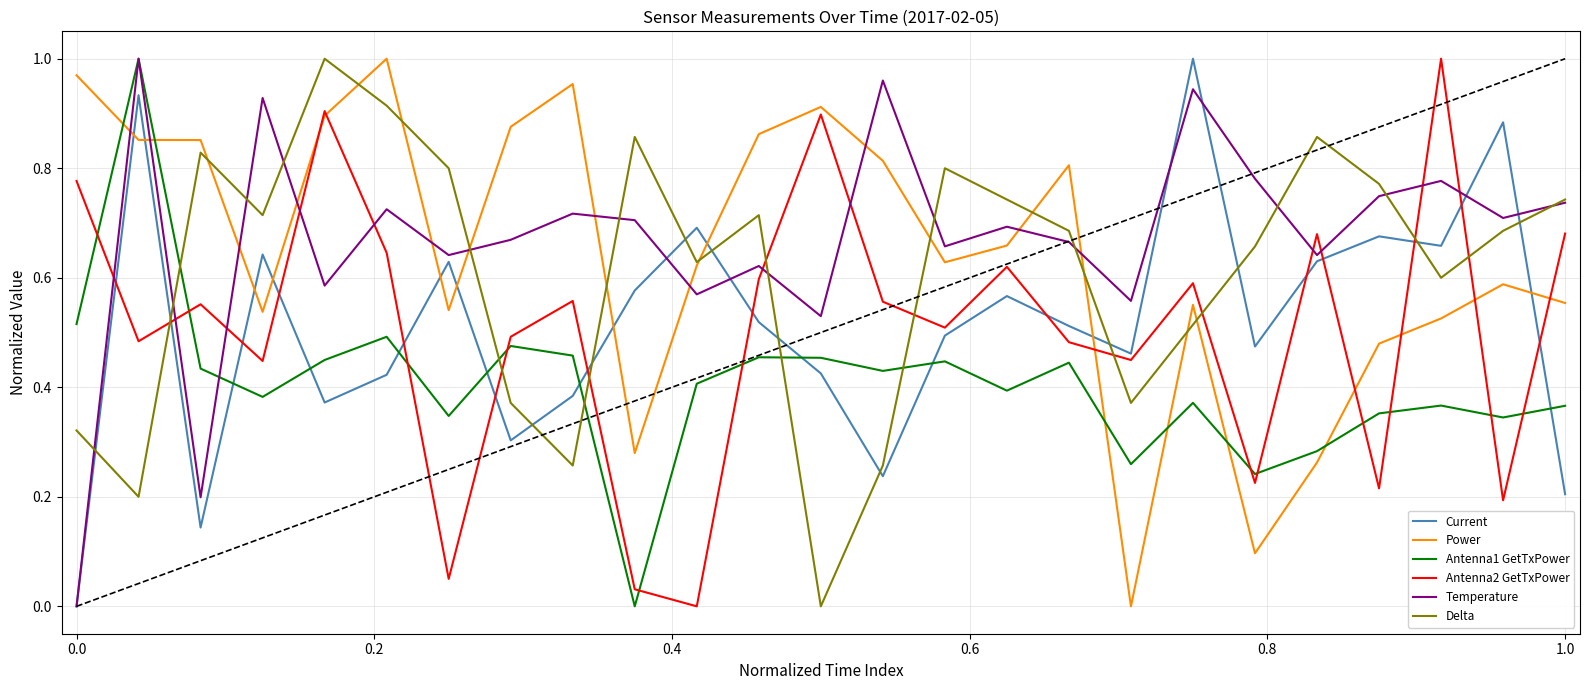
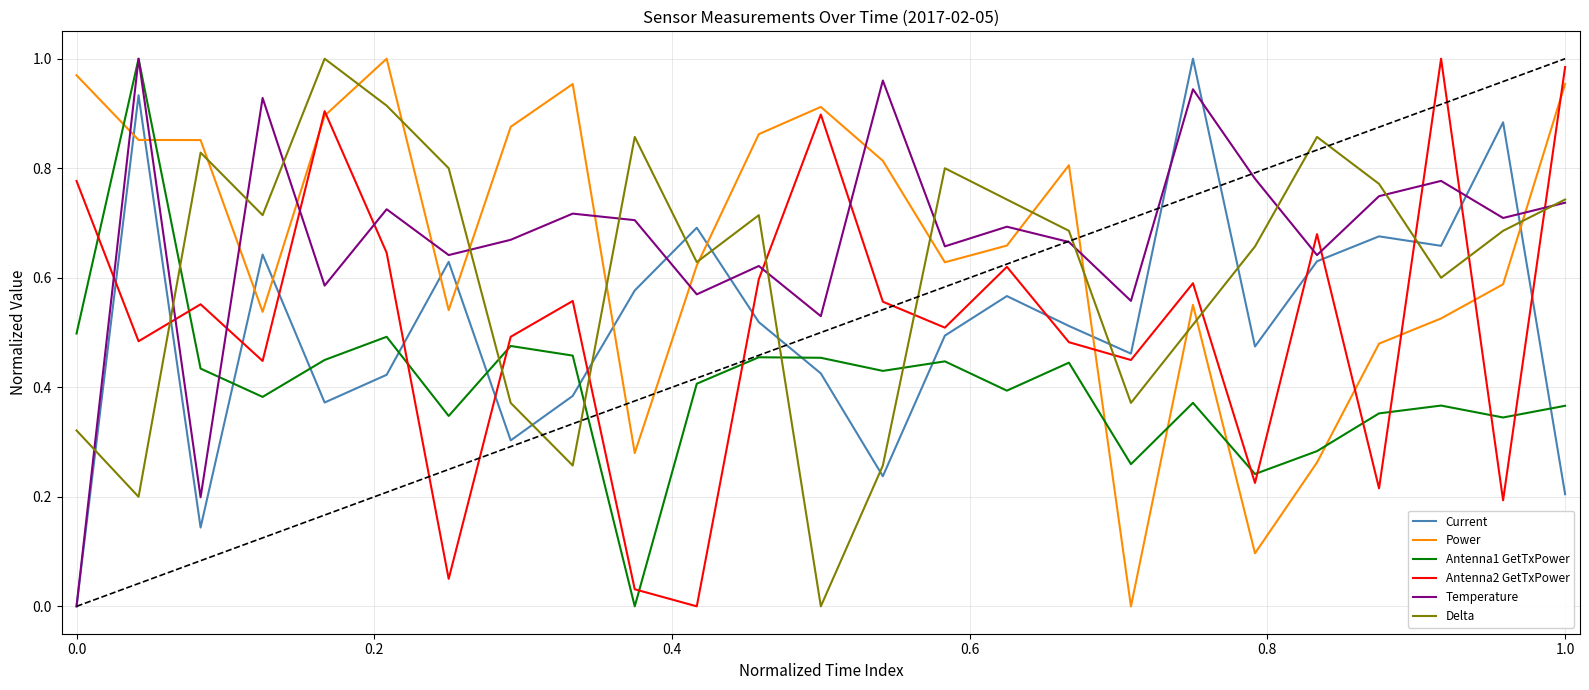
Antenna1 GetTxPower, 0.0: 0.52 -> 0.50
Power, 1.0: 0.55 -> 0.95
Antenna2 GetTxPower, 1.0: 0.68 -> 0.98
